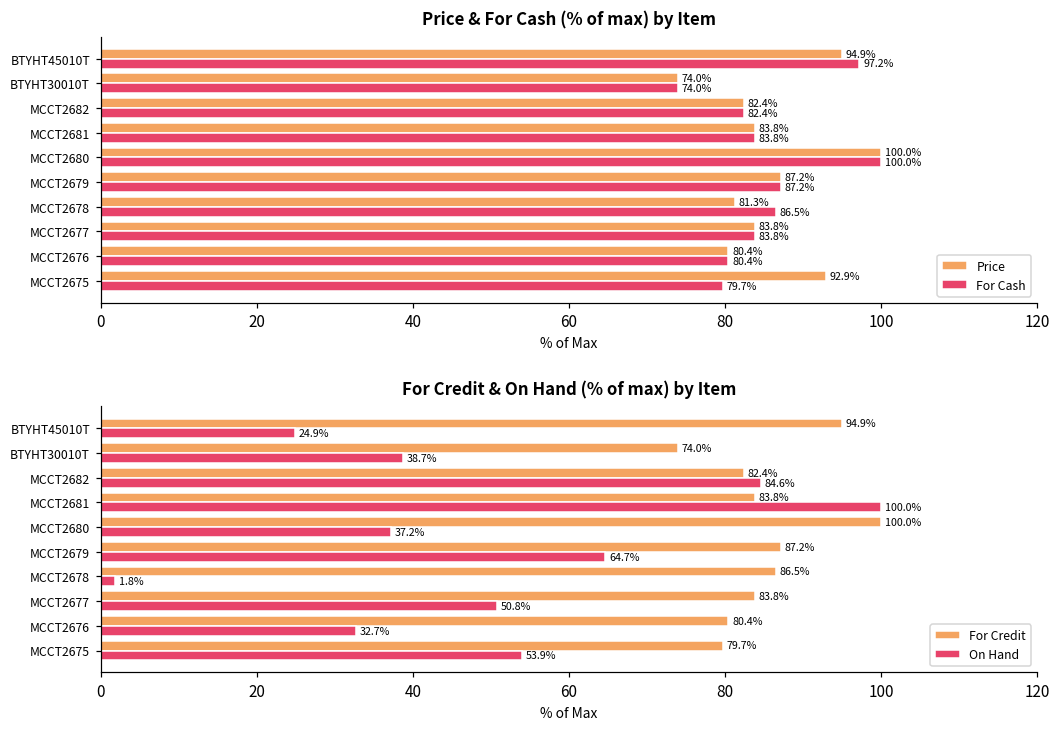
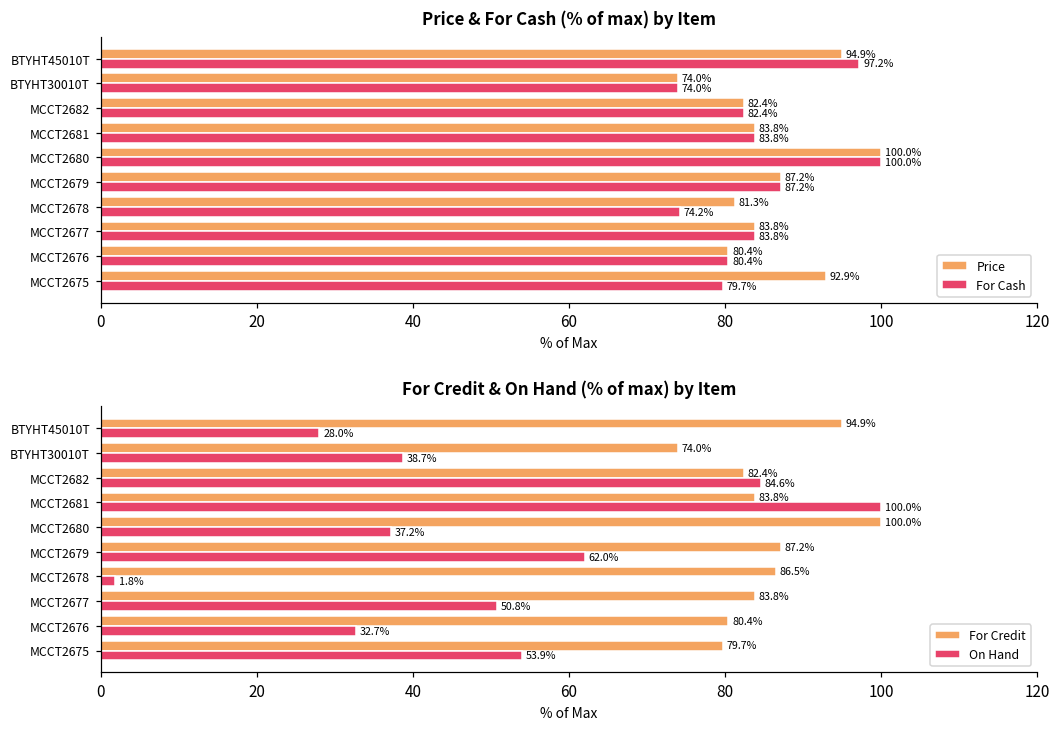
Price & For Cash (% of max) by Item, For Cash, MCCT2678: 86.5% -> 74.2%
For Credit & On Hand (% of max) by Item, On Hand, BTYHT45010T: 24.9% -> 28.0%
For Credit & On Hand (% of max) by Item, On Hand, MCCT2679: 64.7% -> 62.0%
